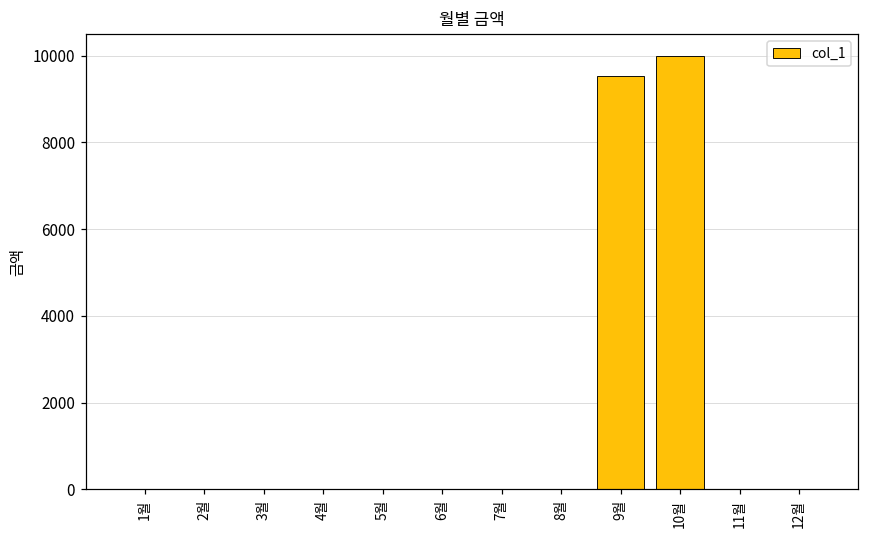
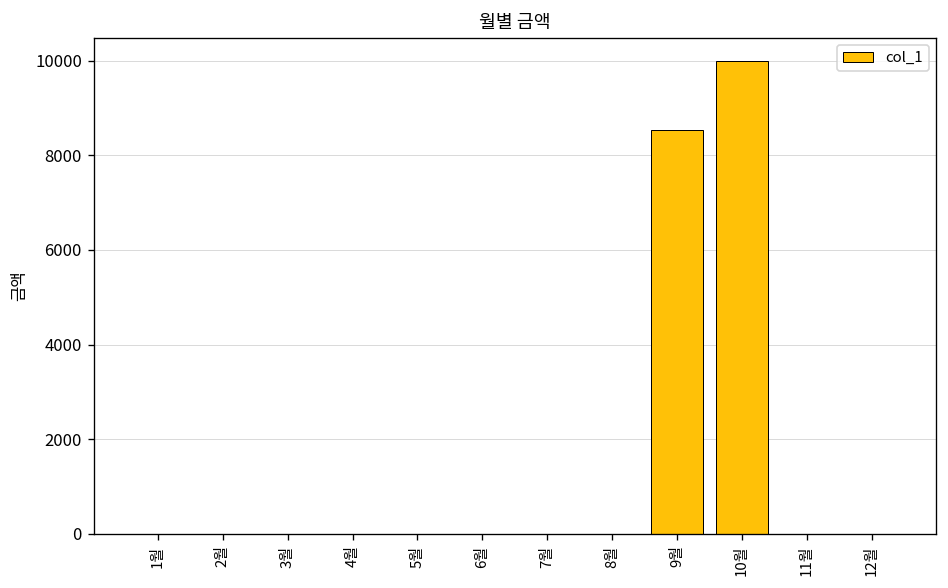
9월: 9500 -> 8500
